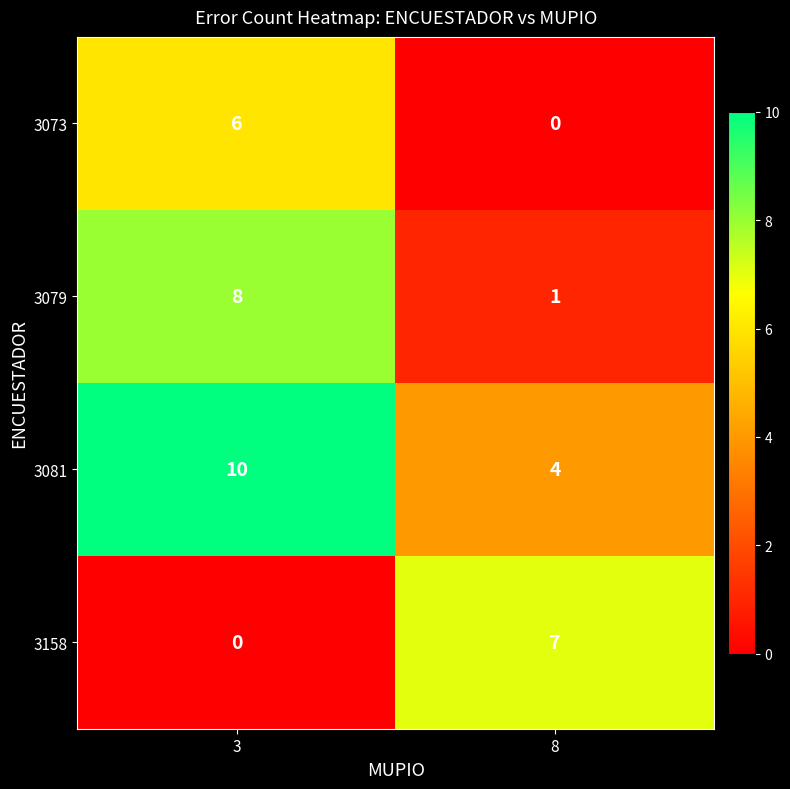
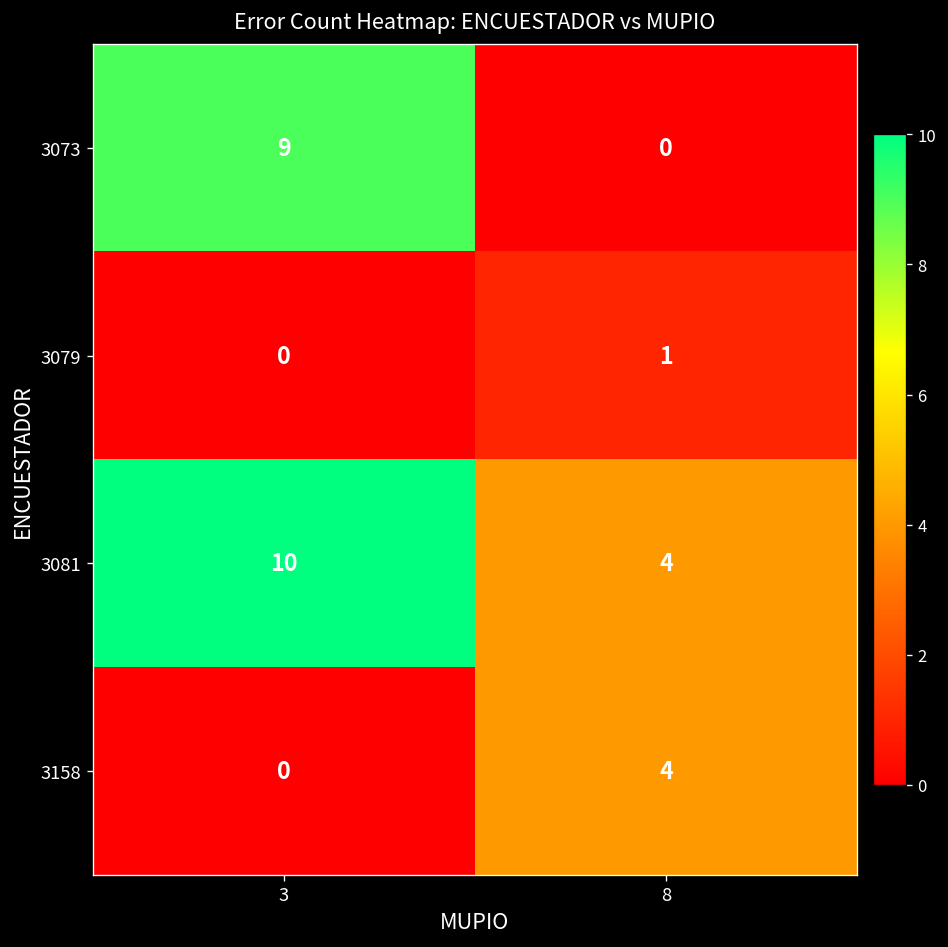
3073, 3: 6 -> 9
3079, 3: 8 -> 0
3158, 8: 7 -> 4
